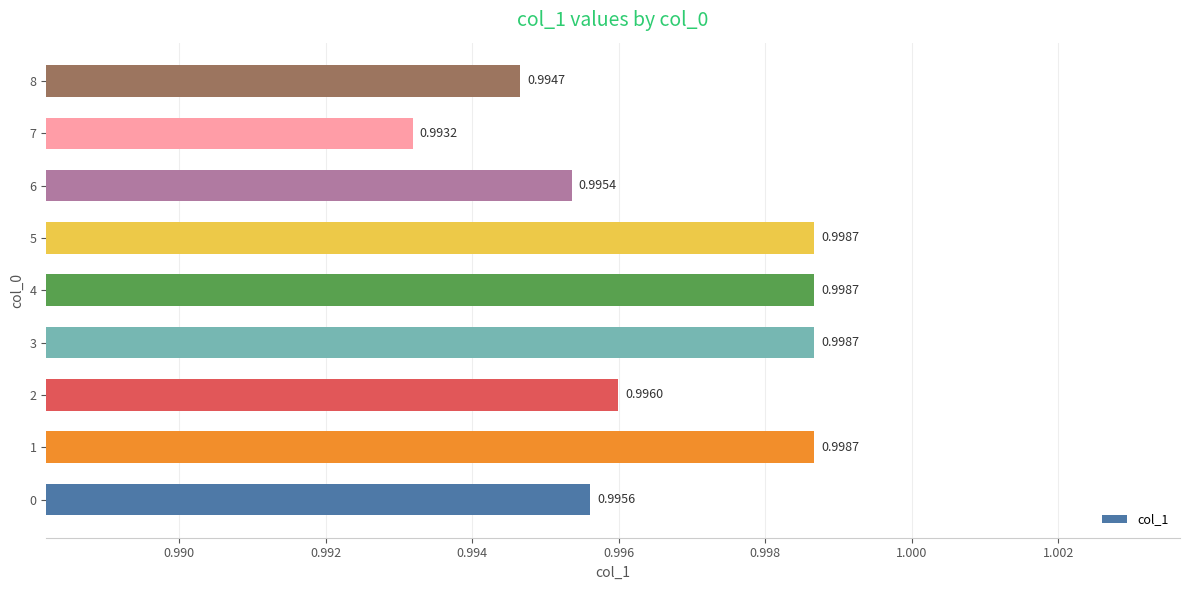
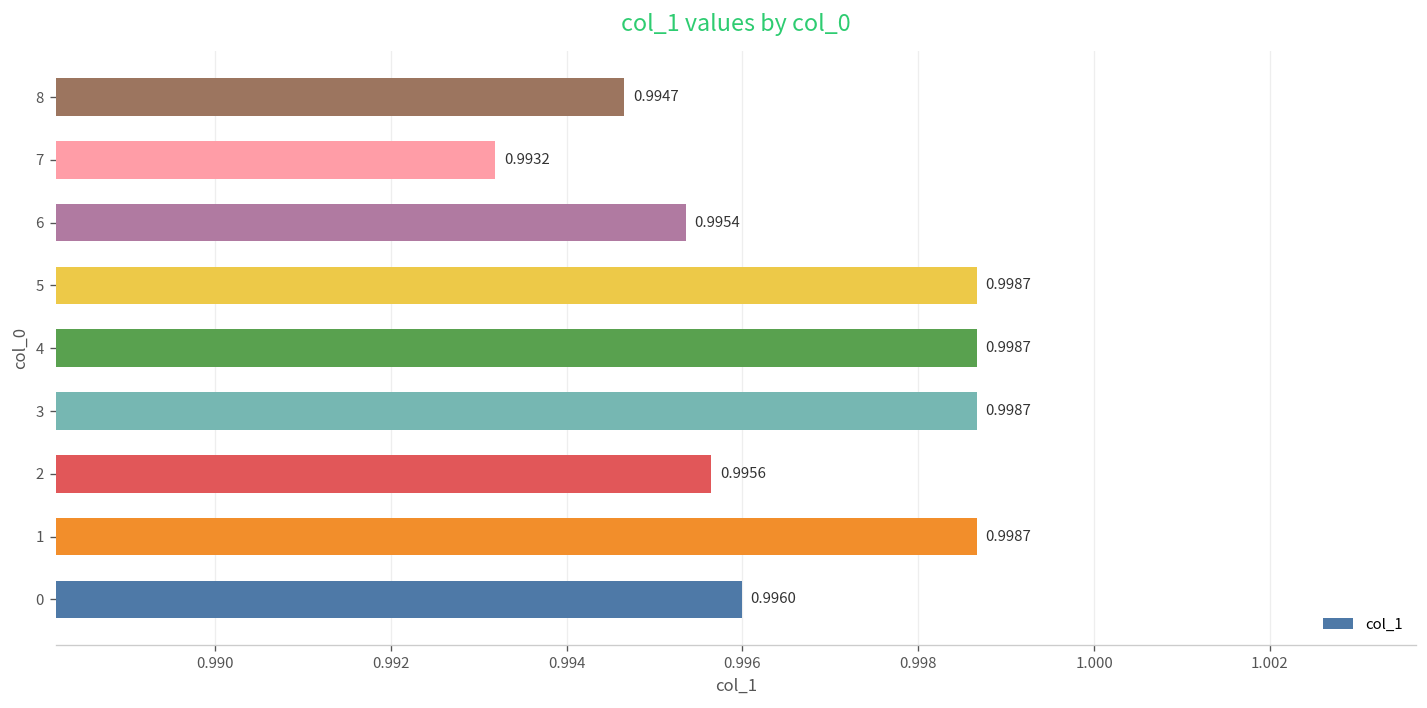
2: 0.9960 -> 0.9956
0: 0.9956 -> 0.9960
